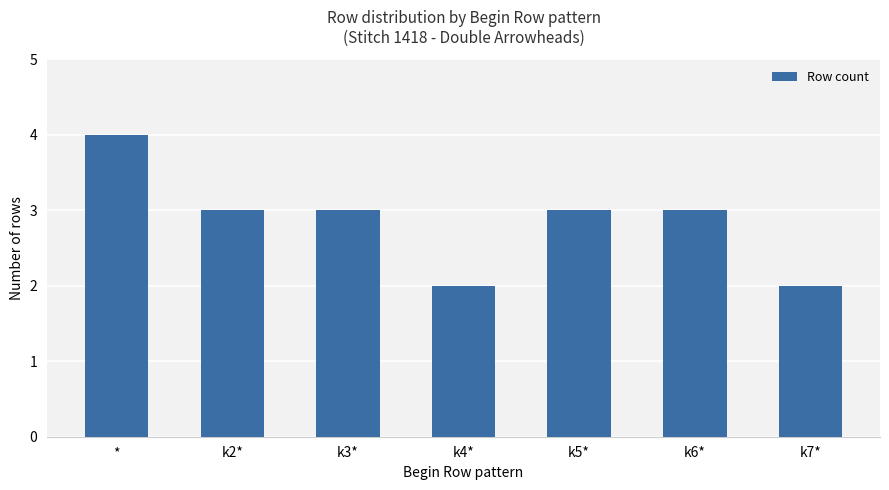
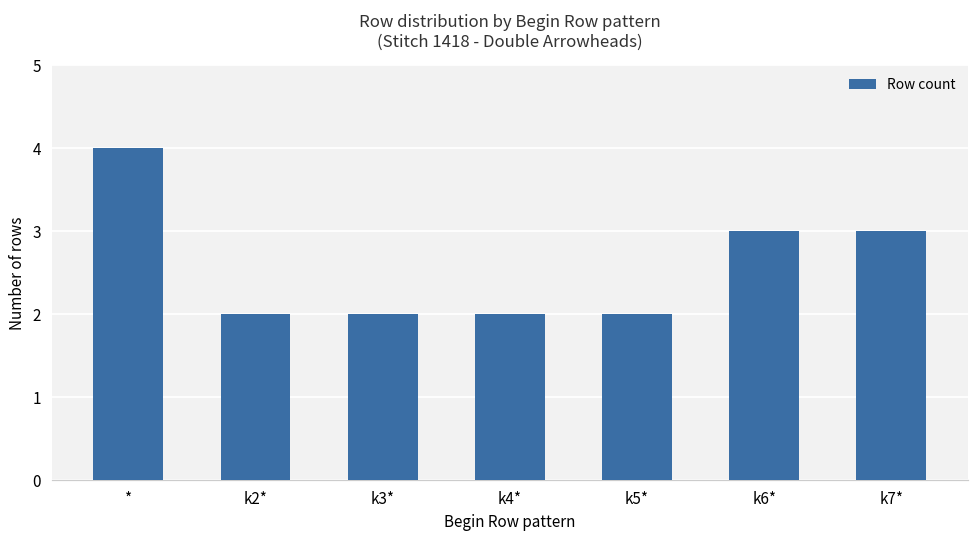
k2*: 3 -> 2
k3*: 3 -> 2
k5*: 3 -> 2
k7*: 2 -> 3
